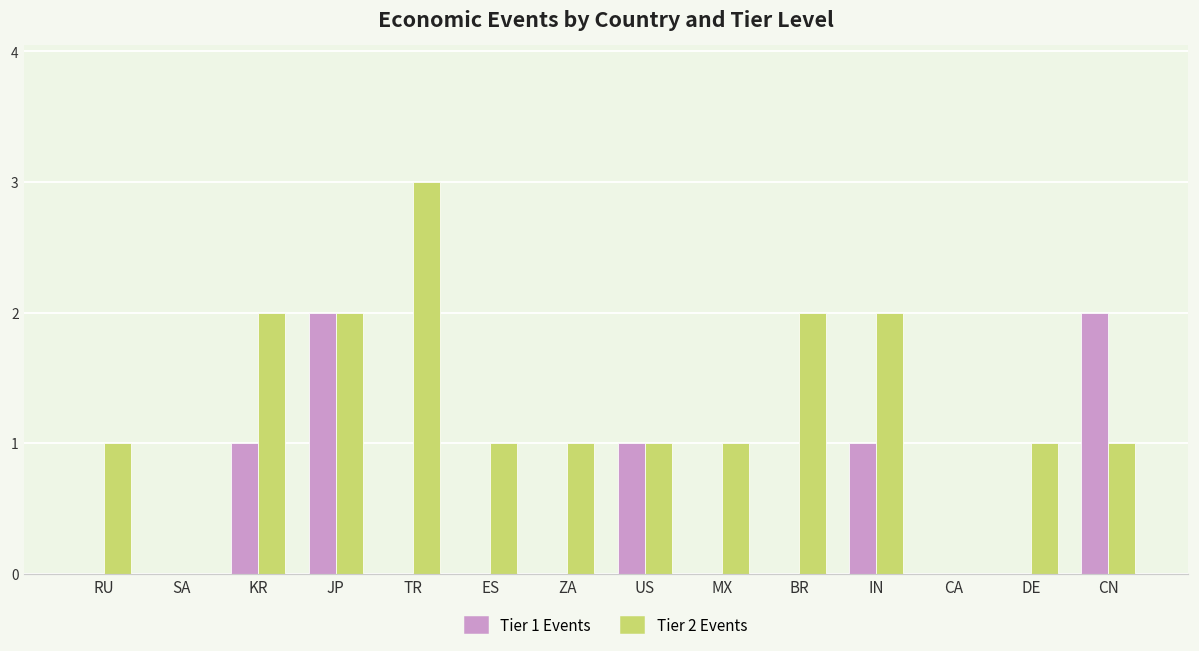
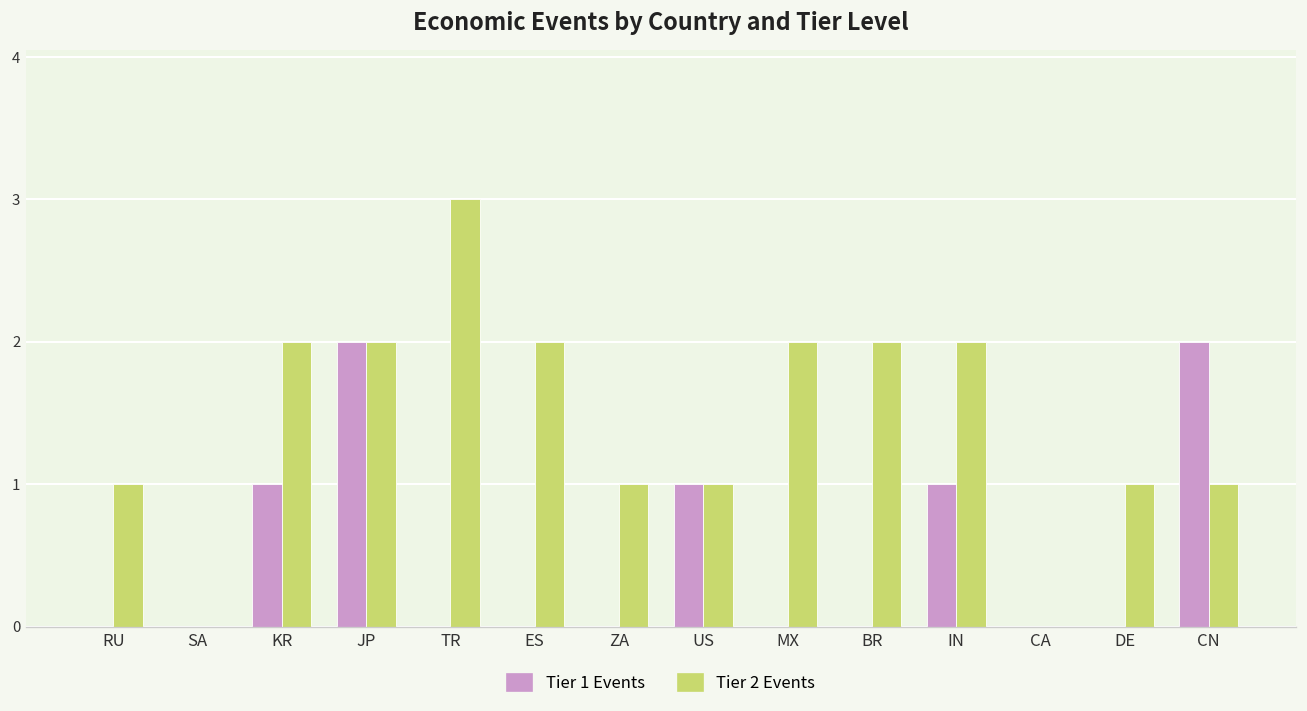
Tier 2 Events, ES: 1 -> 2
Tier 2 Events, MX: 1 -> 2
